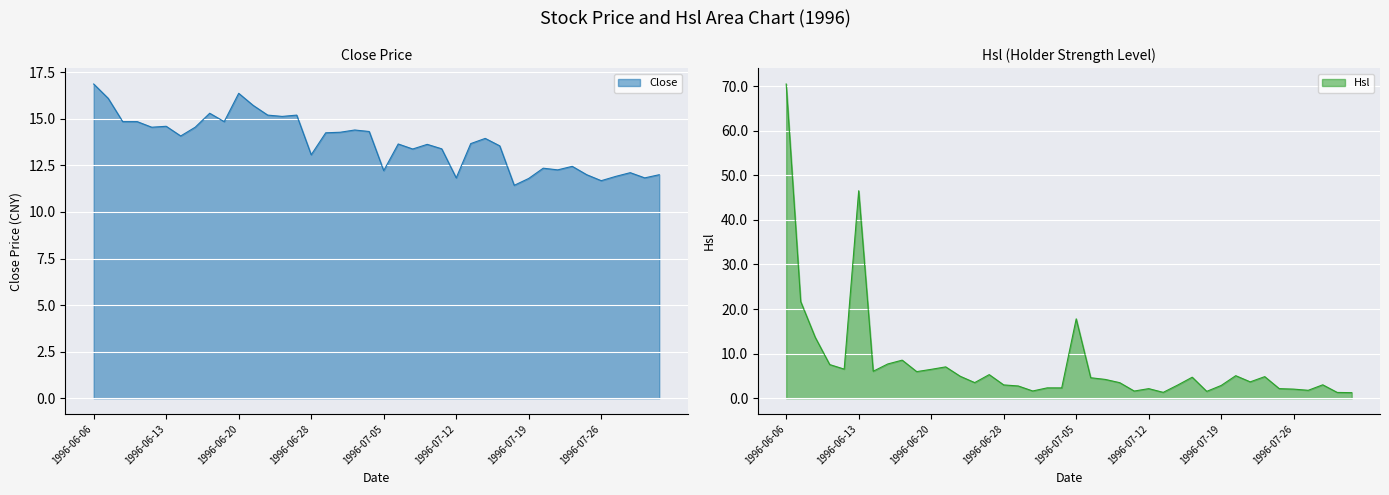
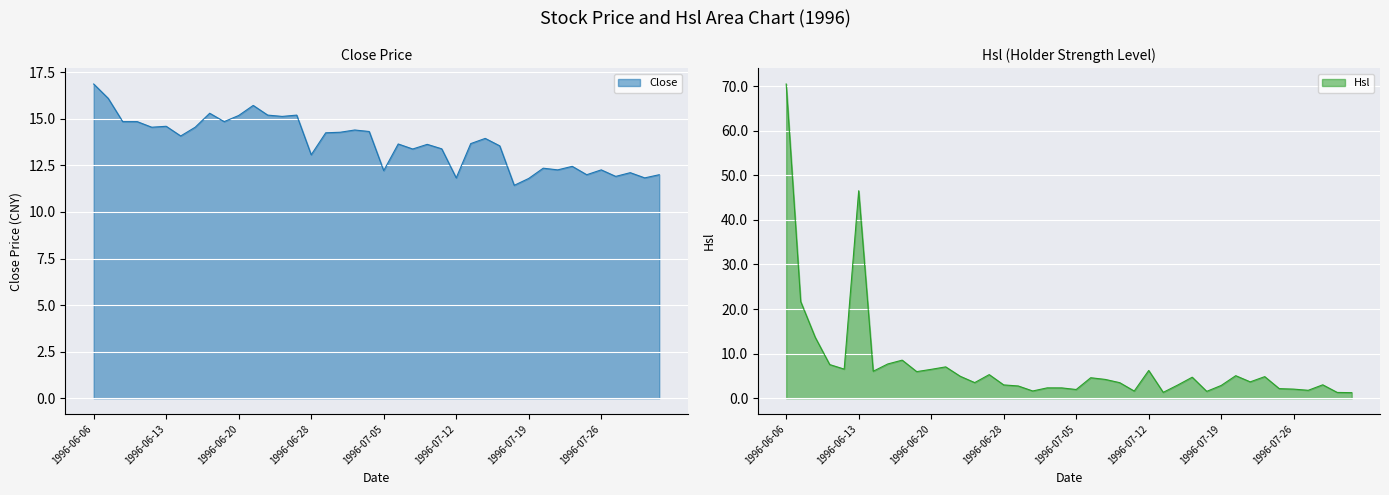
Close Price, 1996-06-20: 16.4 -> 15.2
Close Price, 1996-07-26: 11.7 -> 12.3
Hsl (Holder Strength Level), 1996-07-05: 18 -> 2
Hsl (Holder Strength Level), 1996-07-12: 2 -> 6
